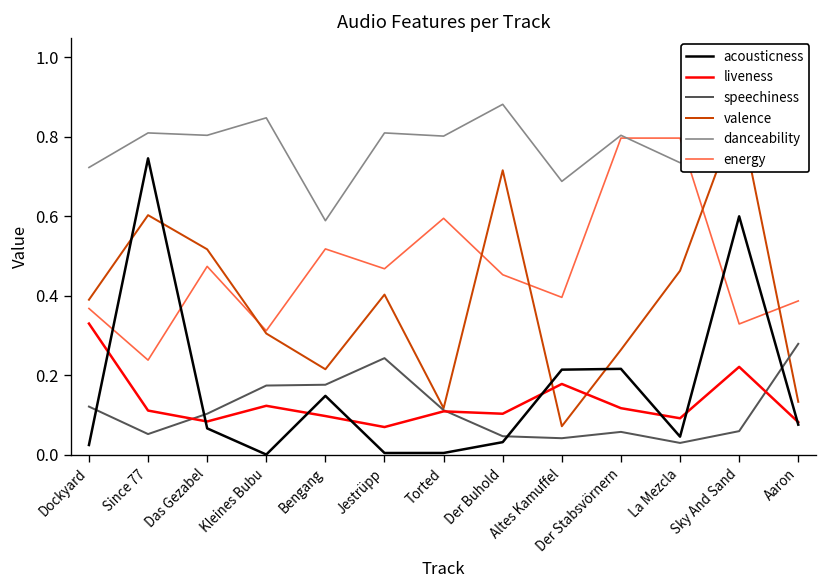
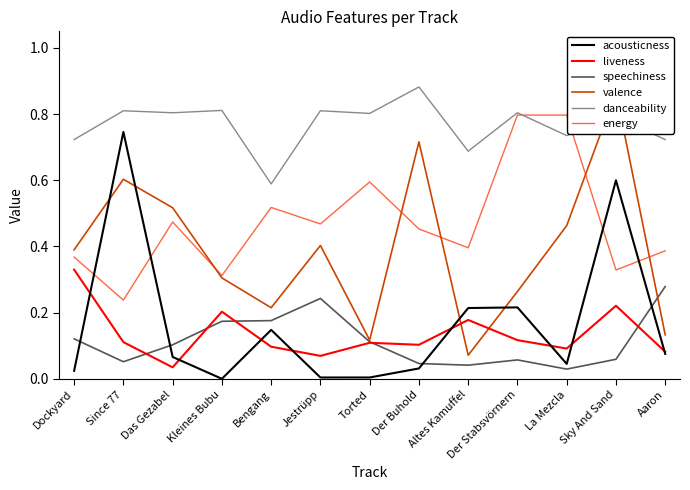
liveness, Das Gezabel: 0.08 -> 0.03
liveness, Kleines Bubu: 0.12 -> 0.20
danceability, Kleines Bubu: 0.85 -> 0.81
